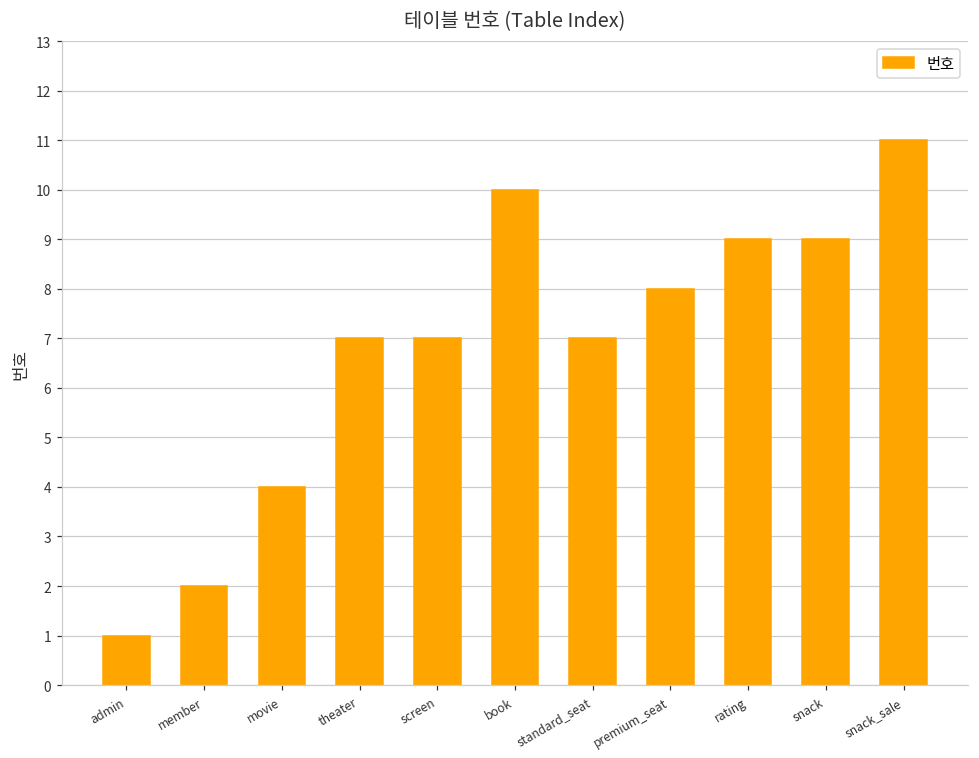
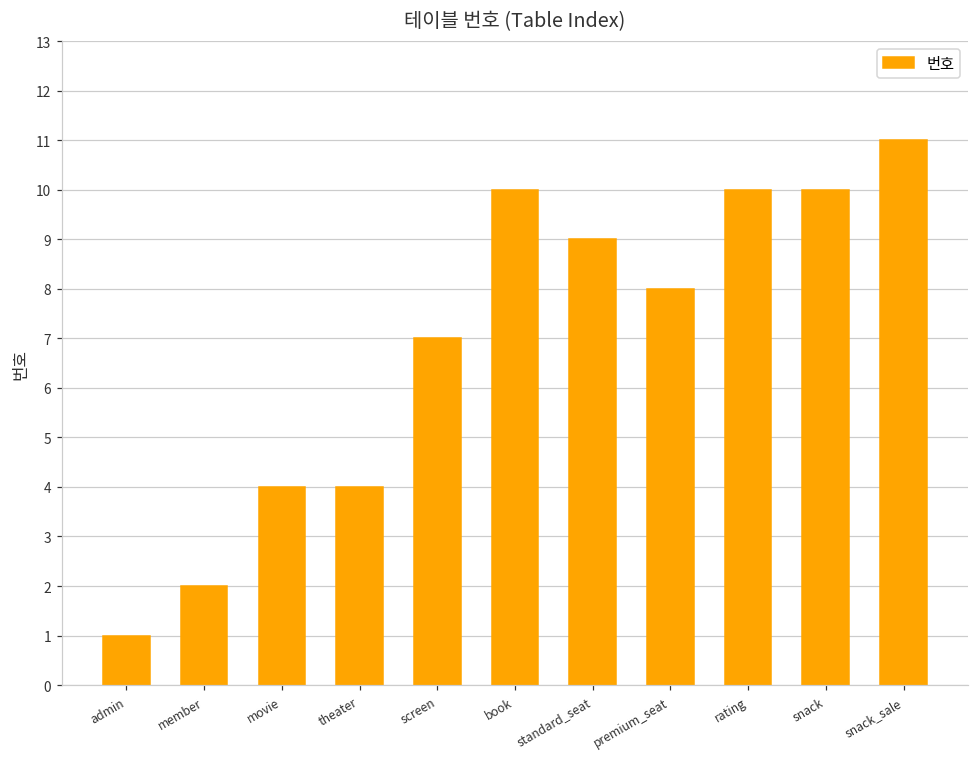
theater: 7 -> 4
standard_seat: 7 -> 9
rating: 9 -> 10
snack: 9 -> 10
